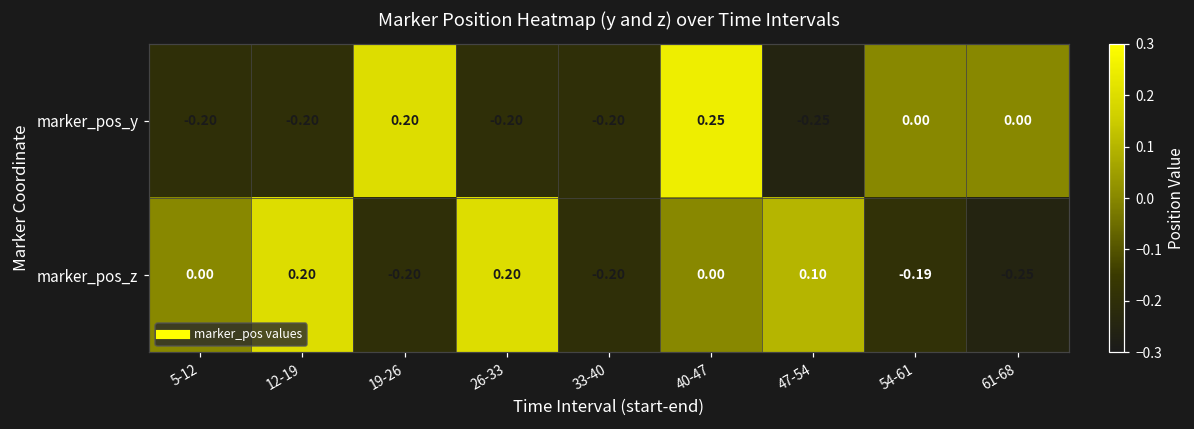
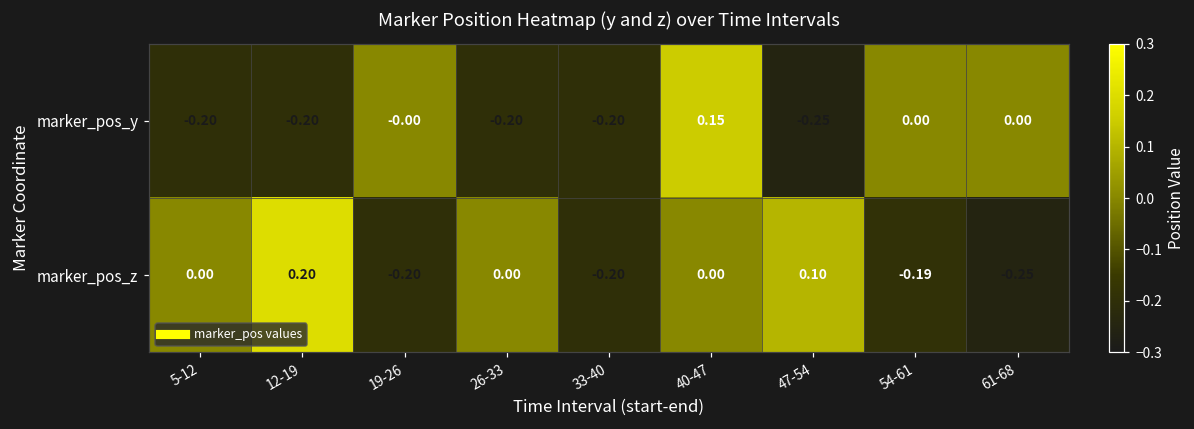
marker_pos_y, 19-26: 0.20 -> -0.00
marker_pos_y, 40-47: 0.25 -> 0.15
marker_pos_z, 26-33: 0.20 -> 0.00
